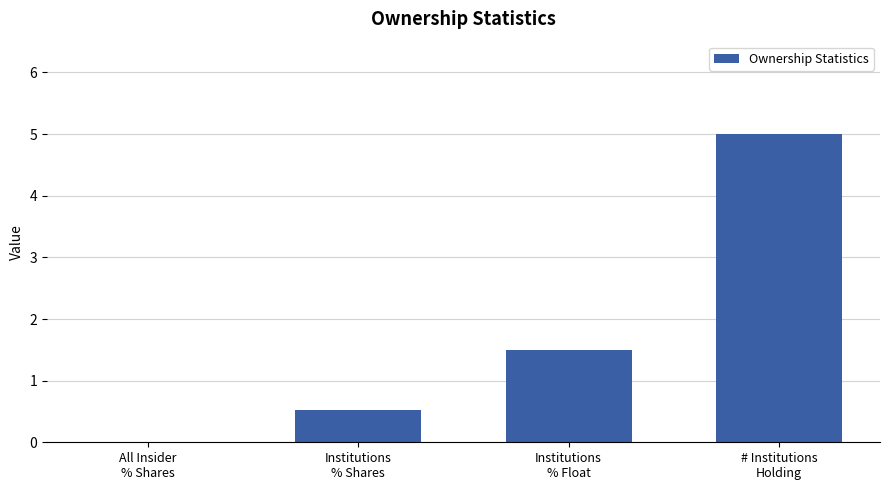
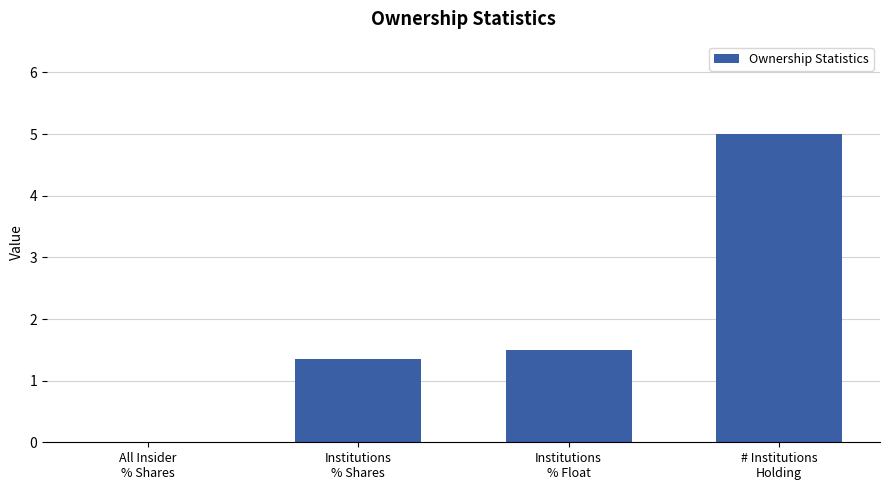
Institutions % Shares: 0.5 -> 1.4
